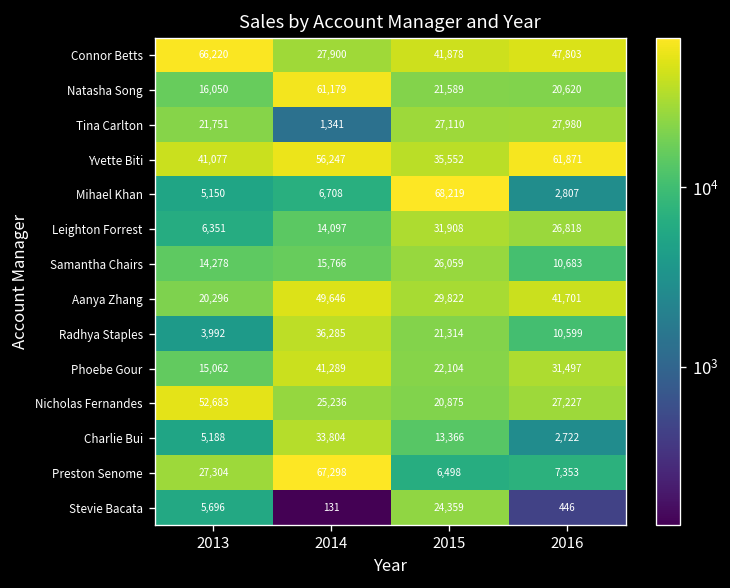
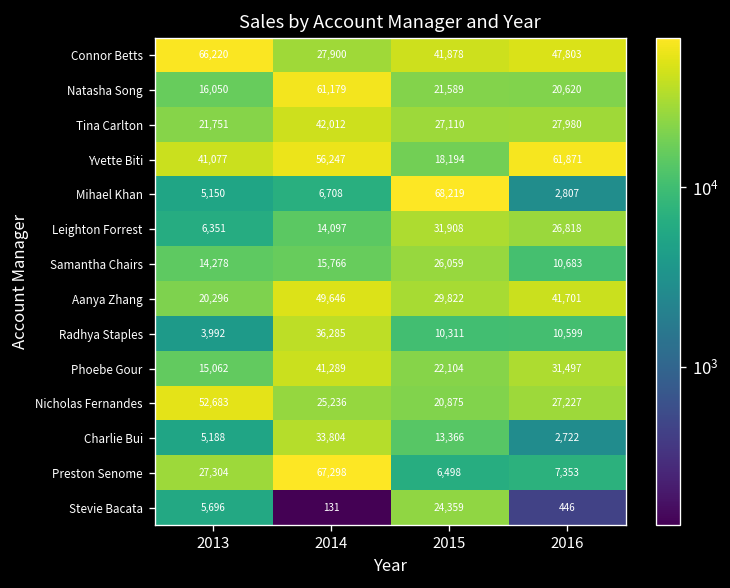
Tina Carlton, 2014: 1,341 -> 42,012
Yvette Biti, 2015: 35,552 -> 18,194
Radhya Staples, 2015: 21,314 -> 10,311
